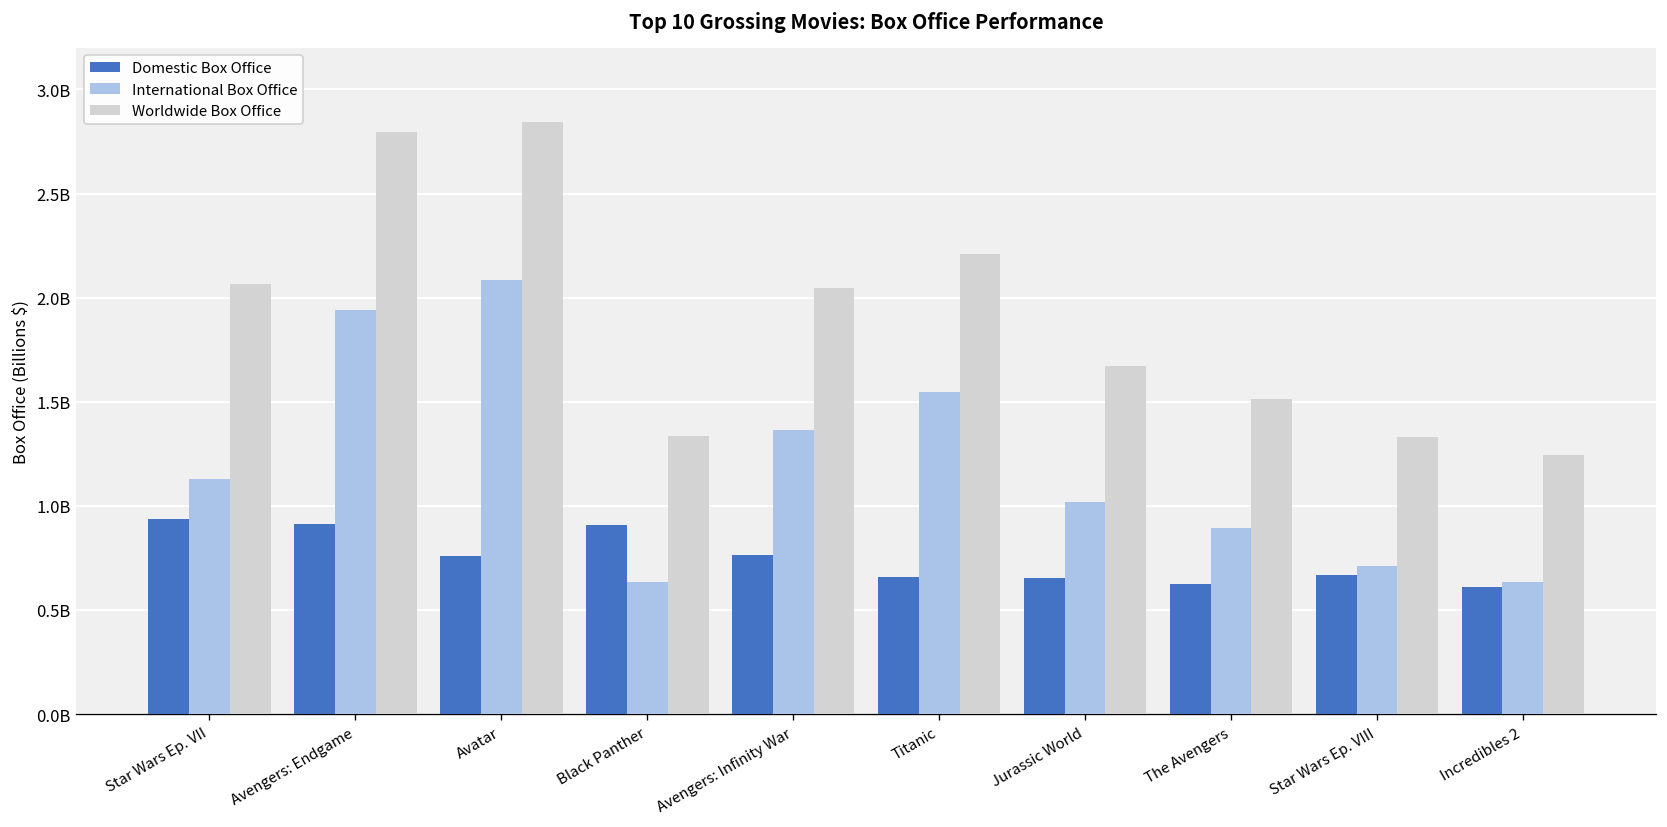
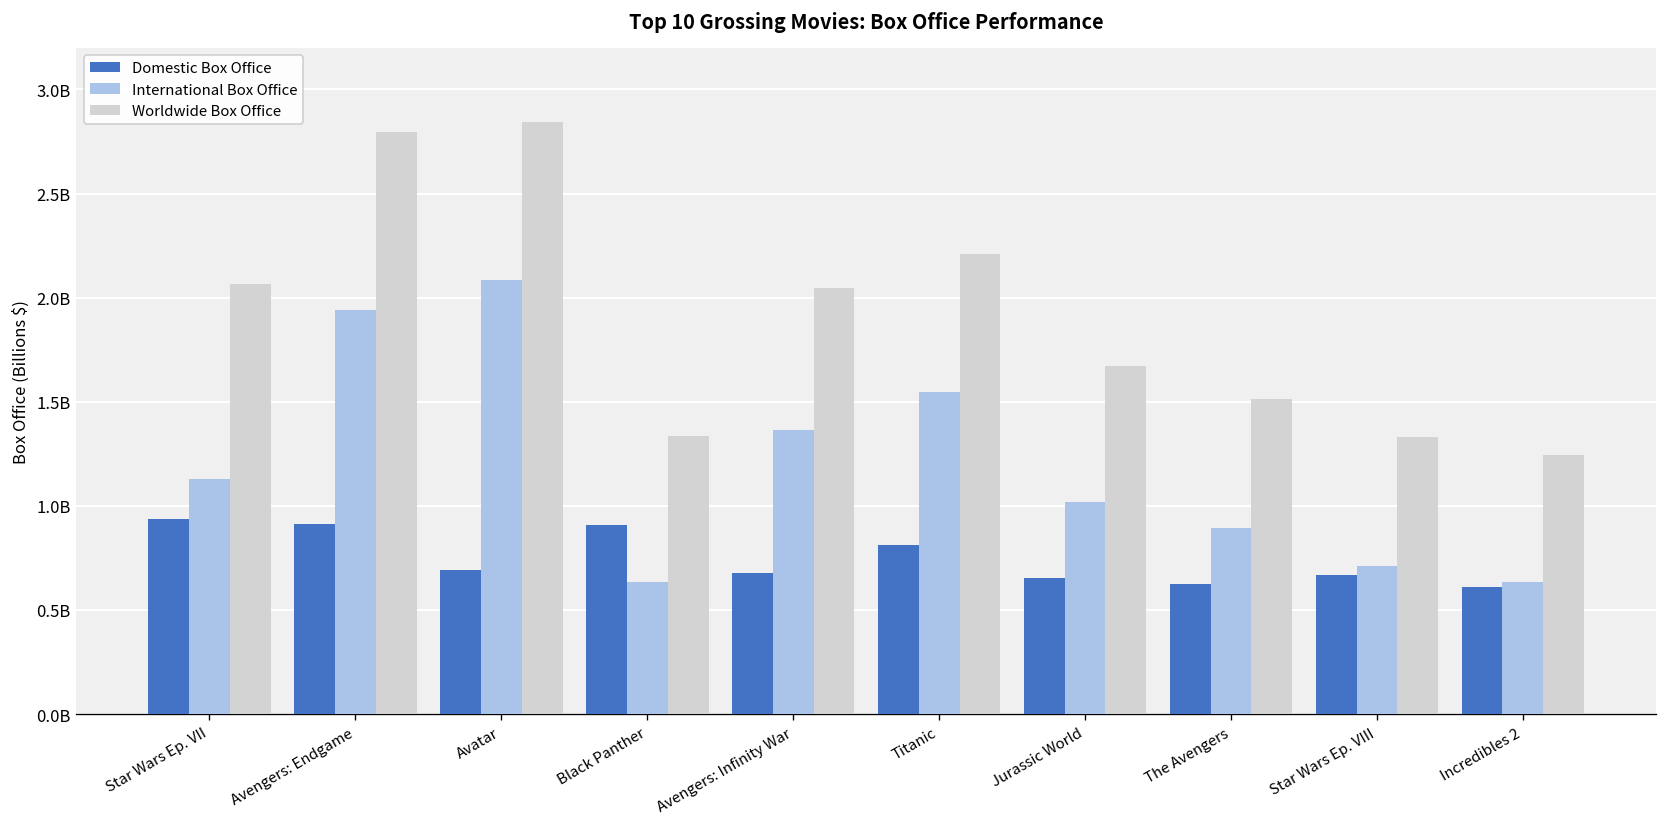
Domestic Box Office, Avatar: 760000000 -> 690000000
Domestic Box Office, Avengers: Infinity War: 760000000 -> 680000000
Domestic Box Office, Titanic: 660000000 -> 810000000
